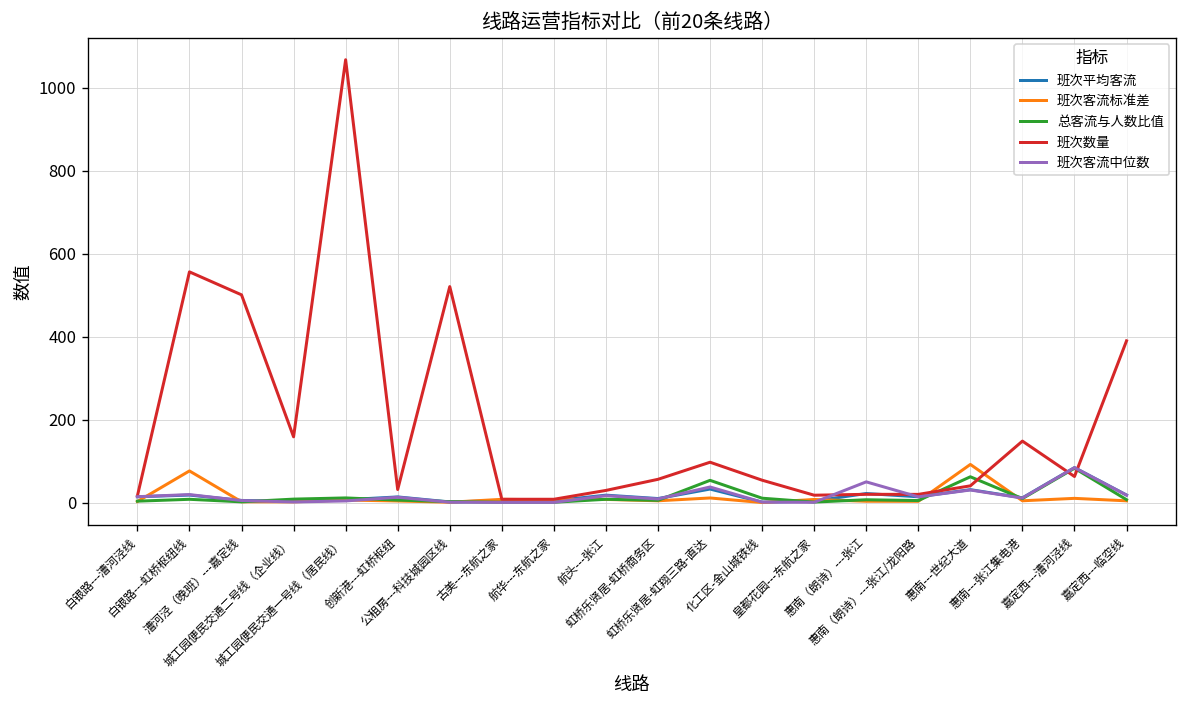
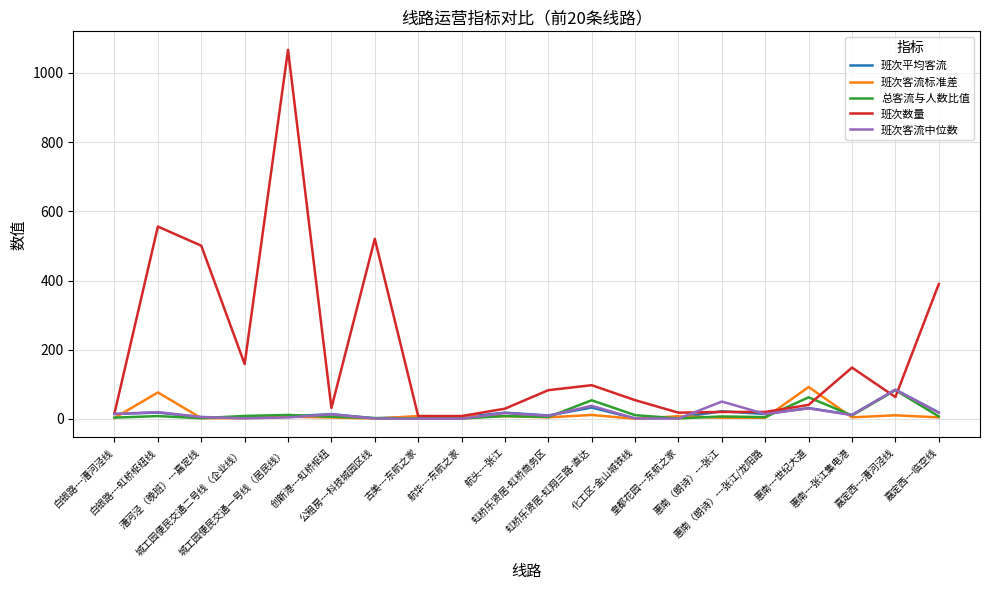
班次数量, 虹桥乐贤居-虹桥商务区: 60 -> 80
